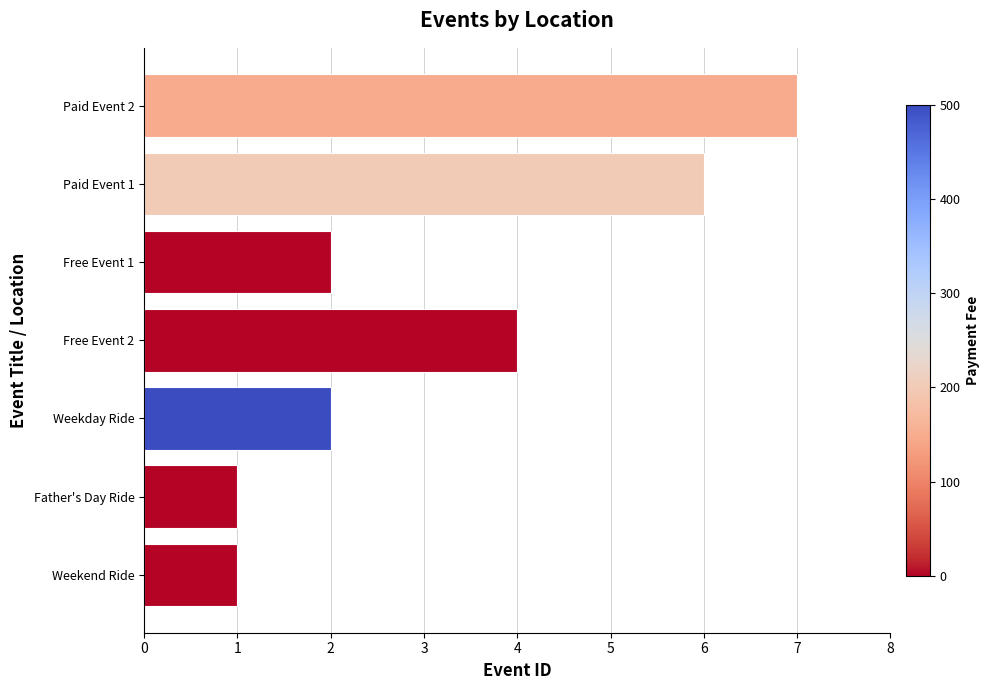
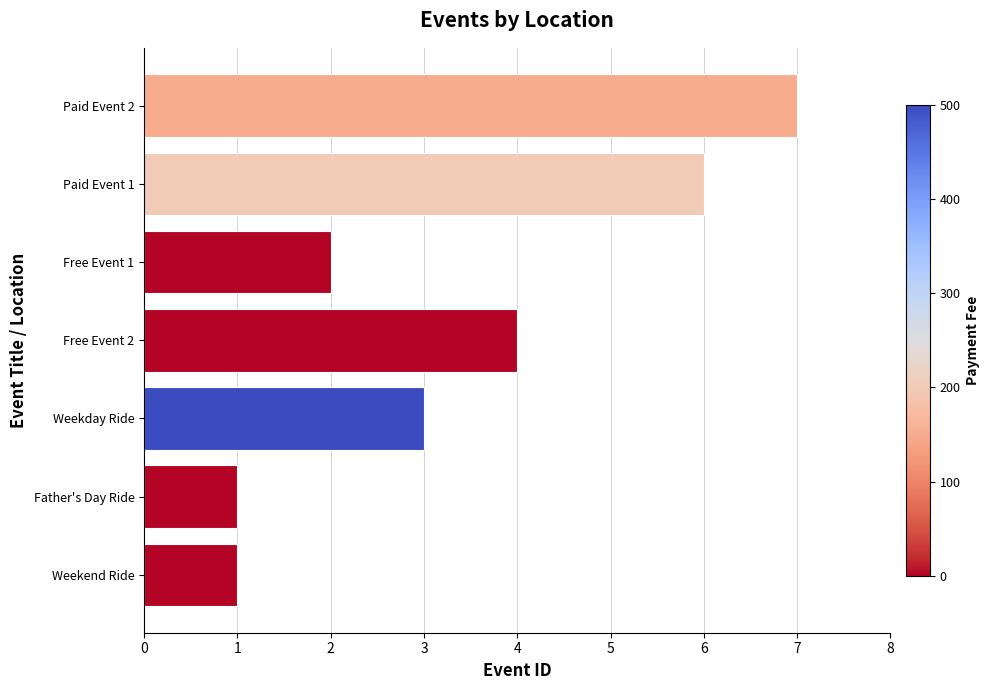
Weekday Ride: 2 -> 3
